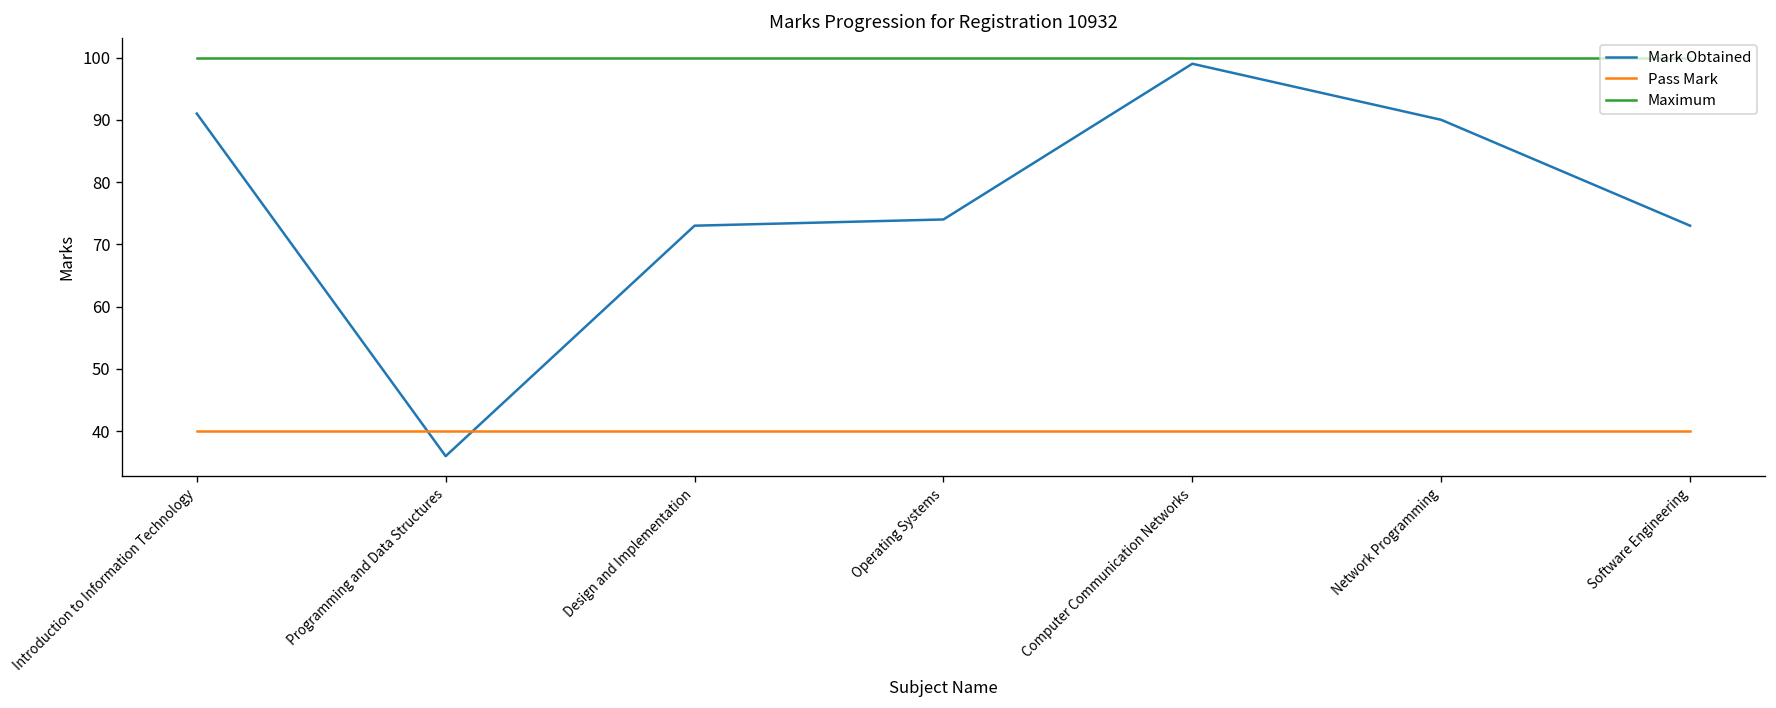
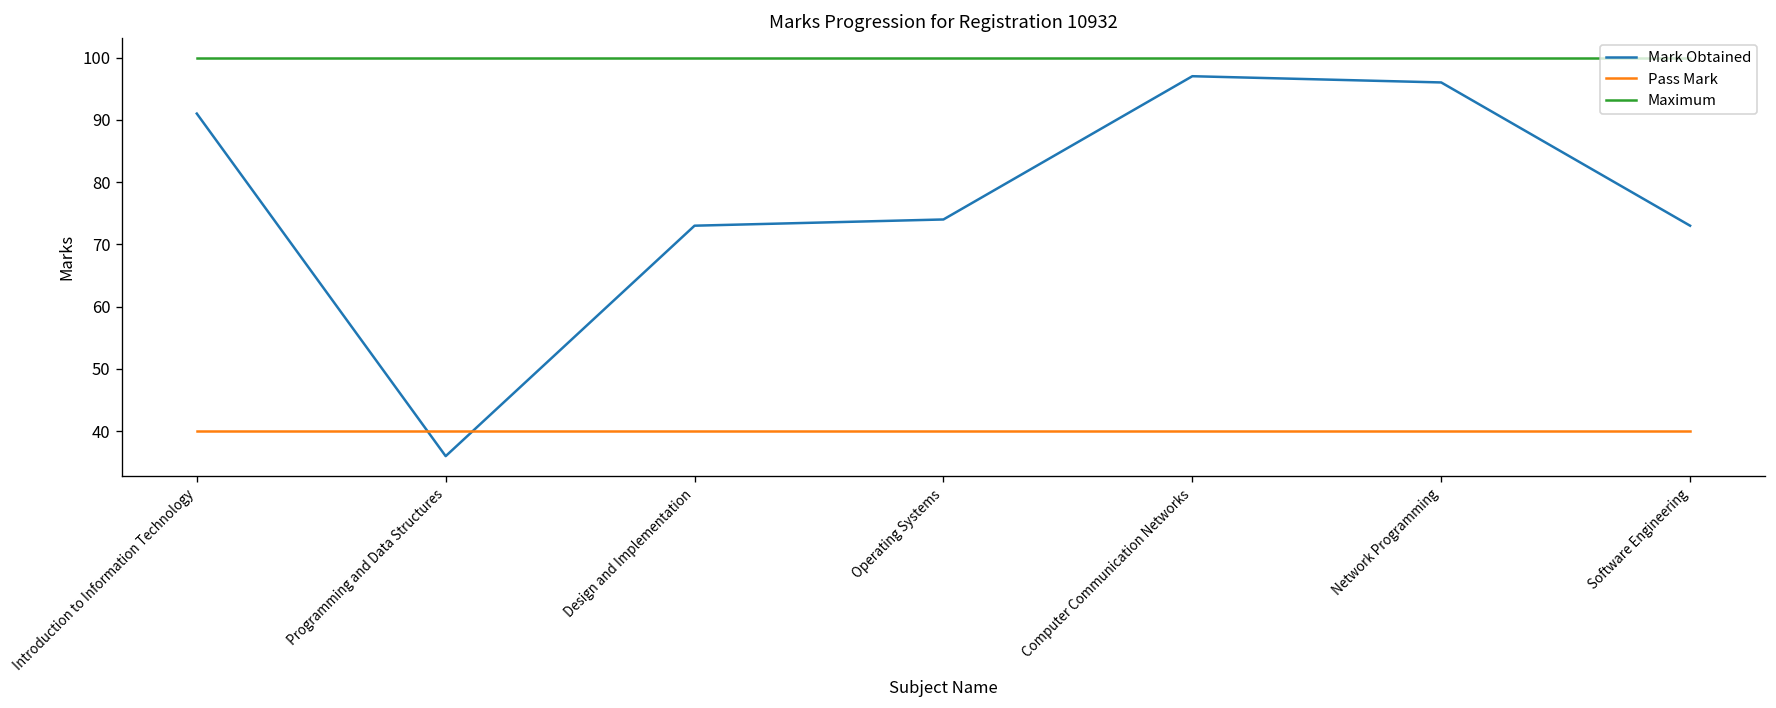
Mark Obtained, Computer Communication Networks: 99 -> 97
Mark Obtained, Network Programming: 90 -> 96
